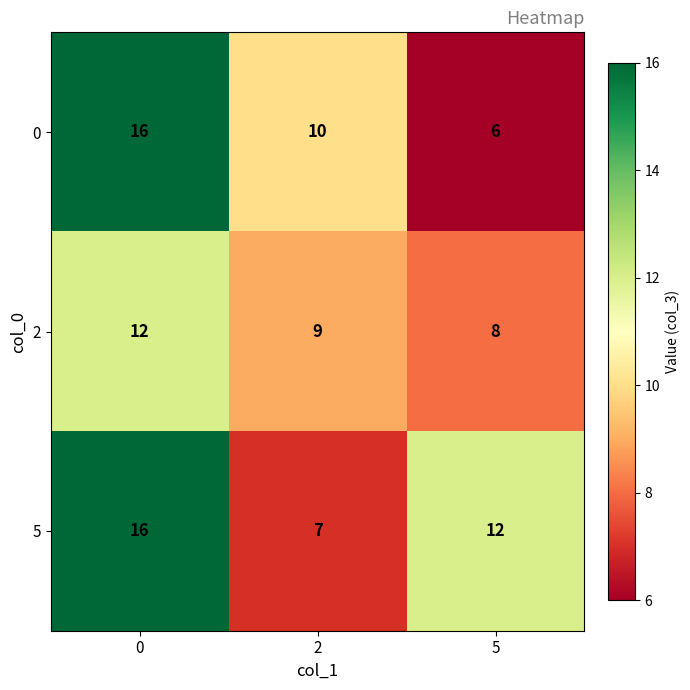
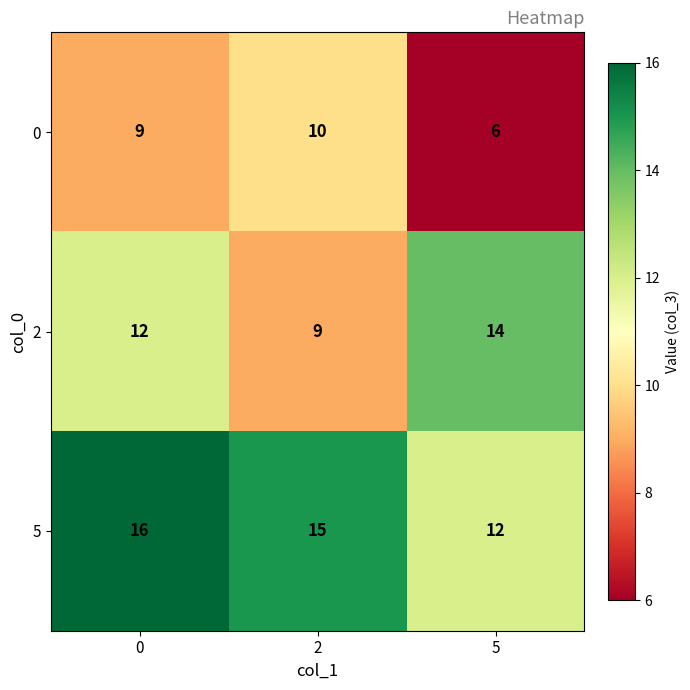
0, 0: 16 -> 9
2, 5: 8 -> 14
5, 2: 7 -> 15
